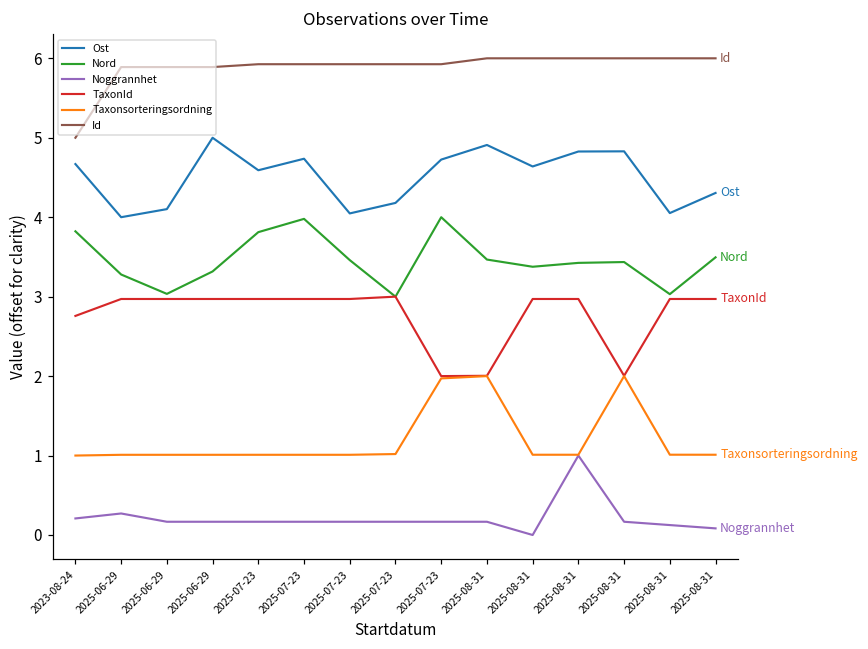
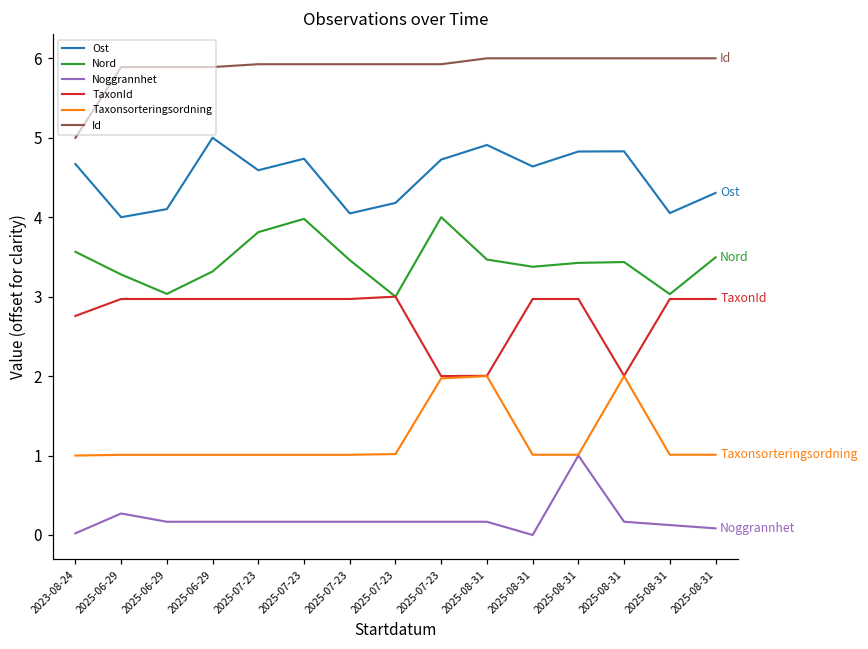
Nord, 2023-08-24: 3.8 -> 3.6
Noggrannhet, 2023-08-24: 0.2 -> 0.0
